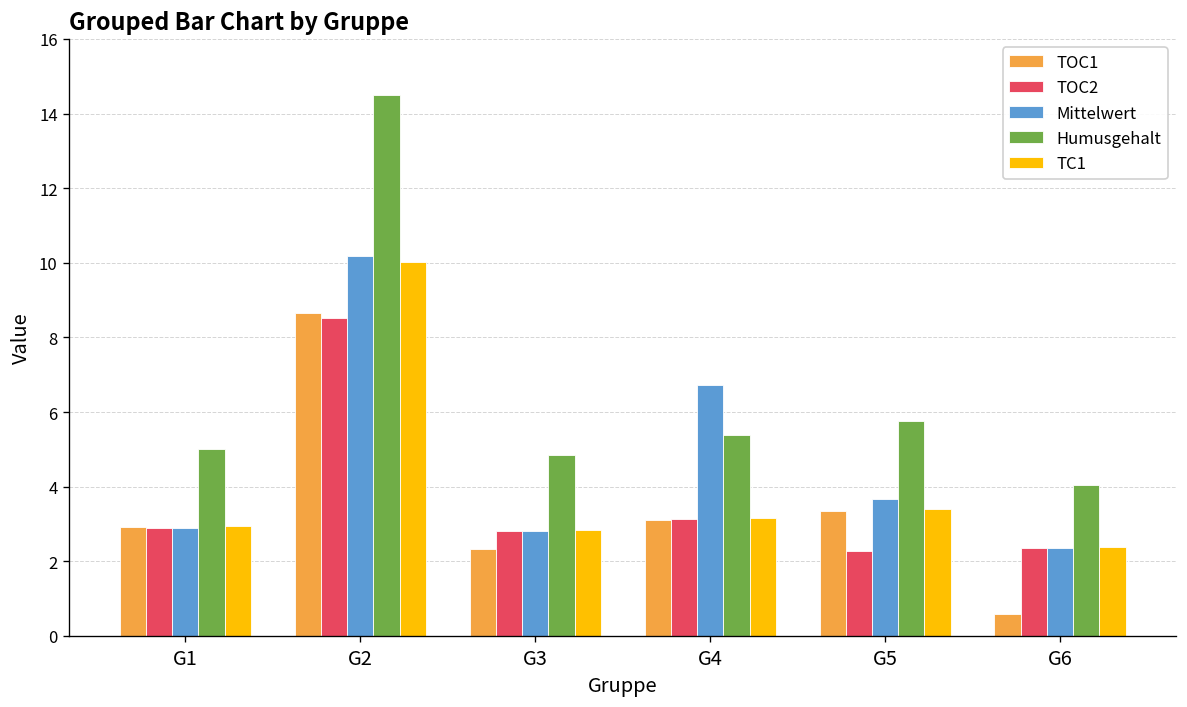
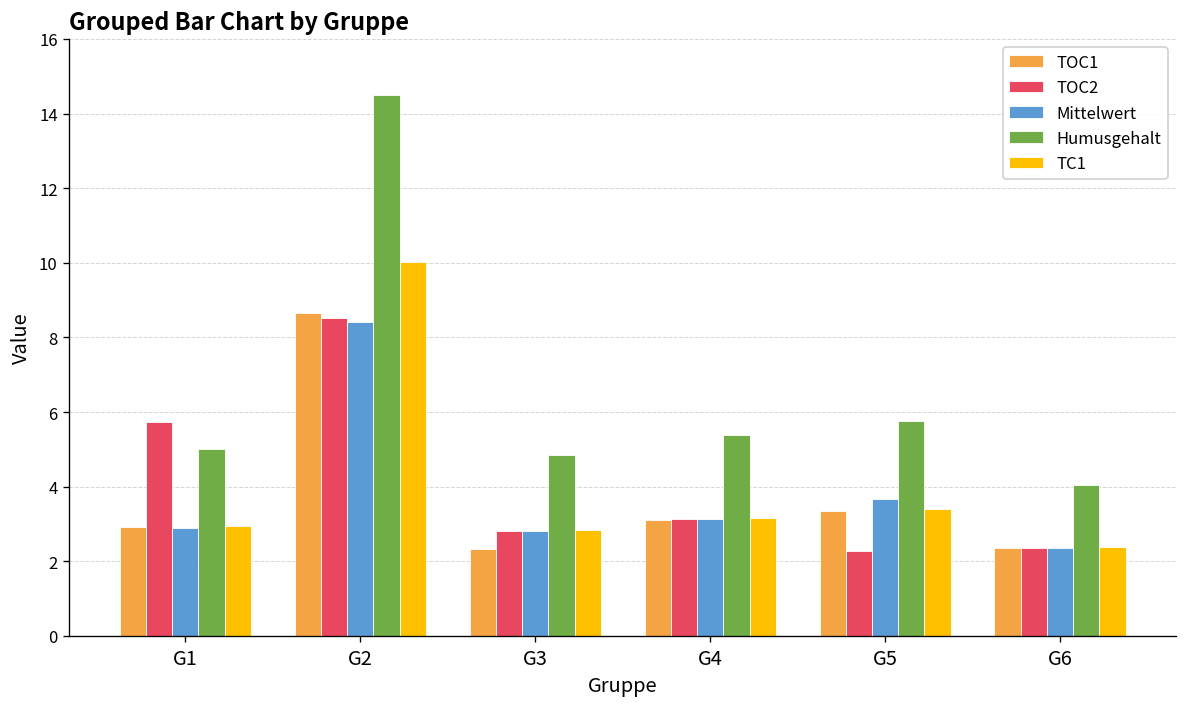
TOC2, G1: 2.9 -> 5.7
Mittelwert, G2: 10.2 -> 8.4
Mittelwert, G4: 6.7 -> 3.1
TOC1, G6: 0.6 -> 2.3
